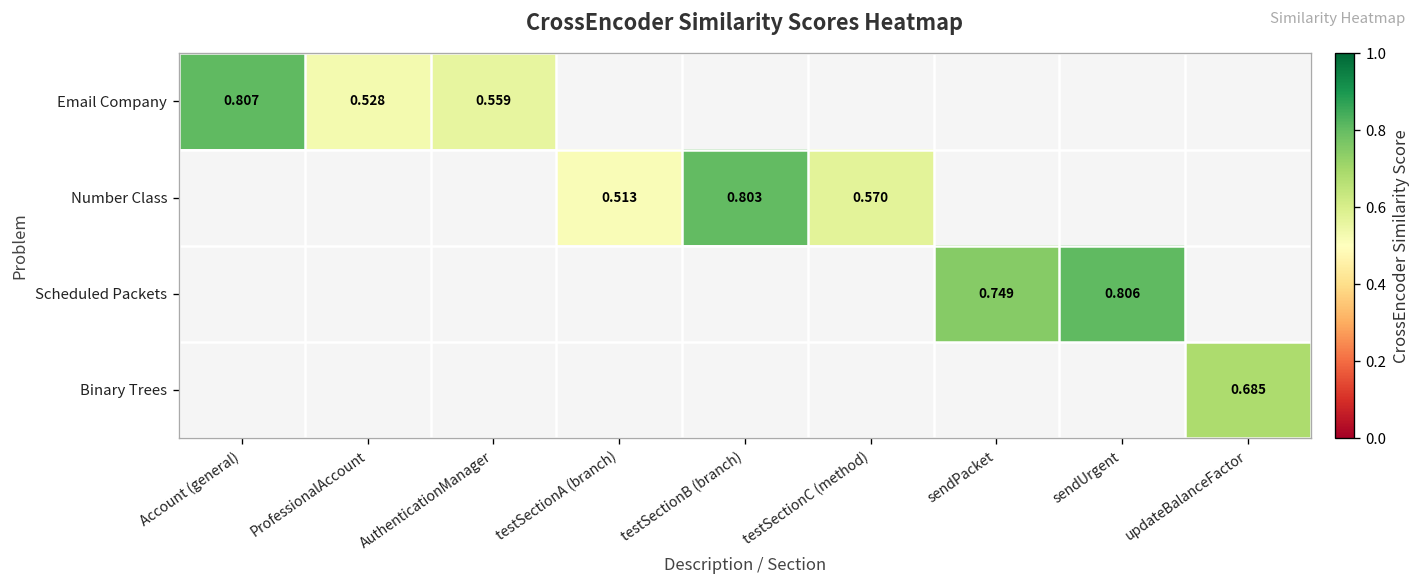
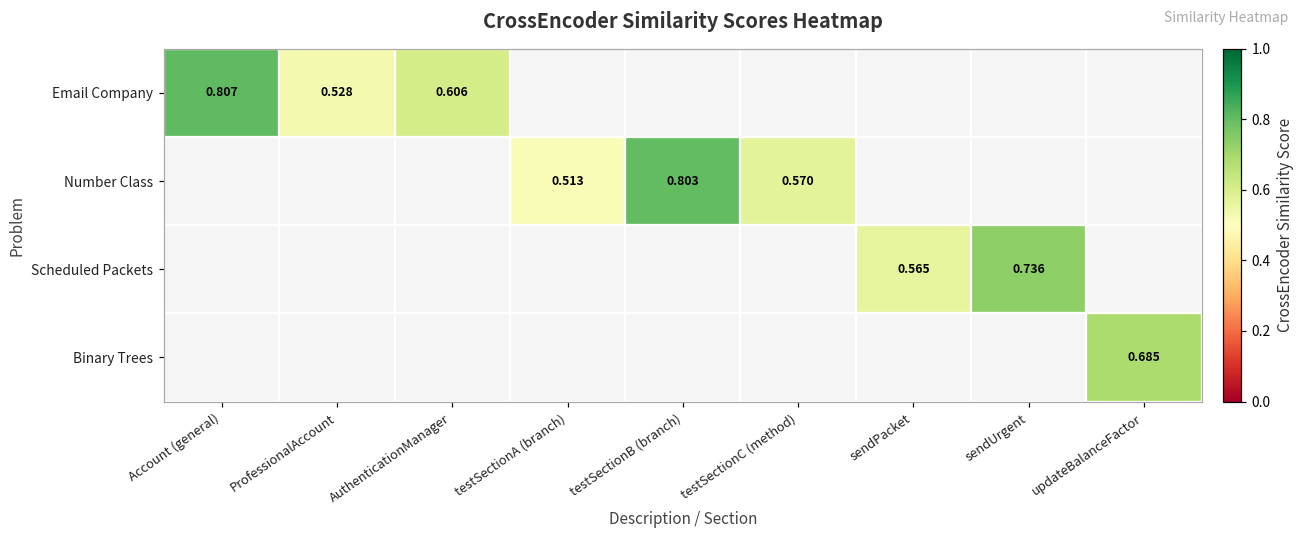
Email Company, AuthenticationManager: 0.559 -> 0.606
Scheduled Packets, sendPacket: 0.749 -> 0.565
Scheduled Packets, sendUrgent: 0.806 -> 0.736
